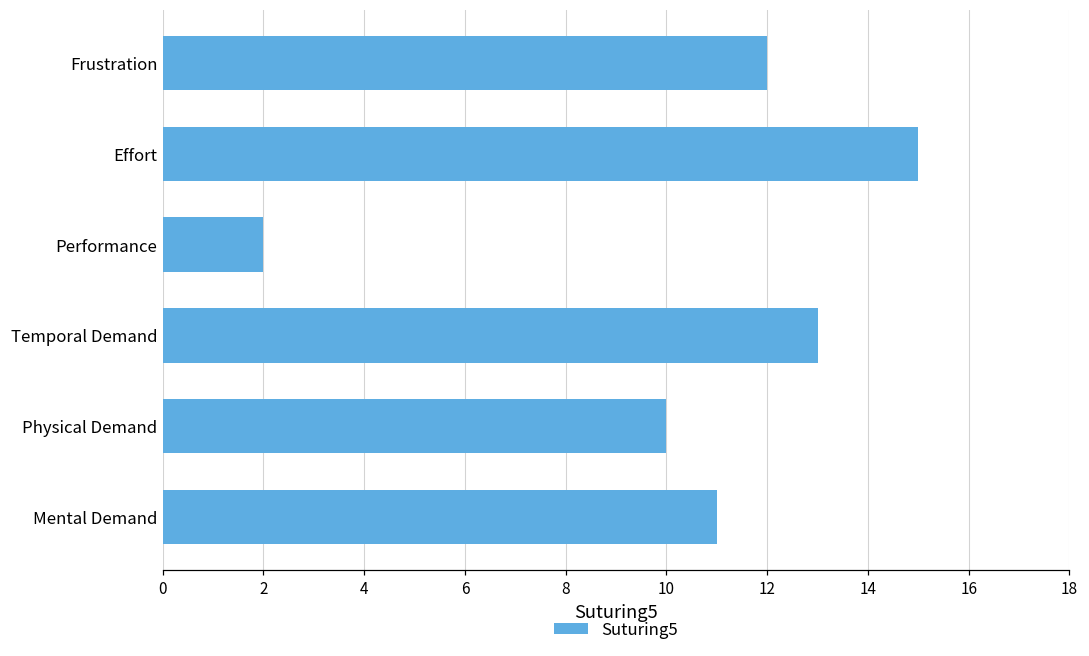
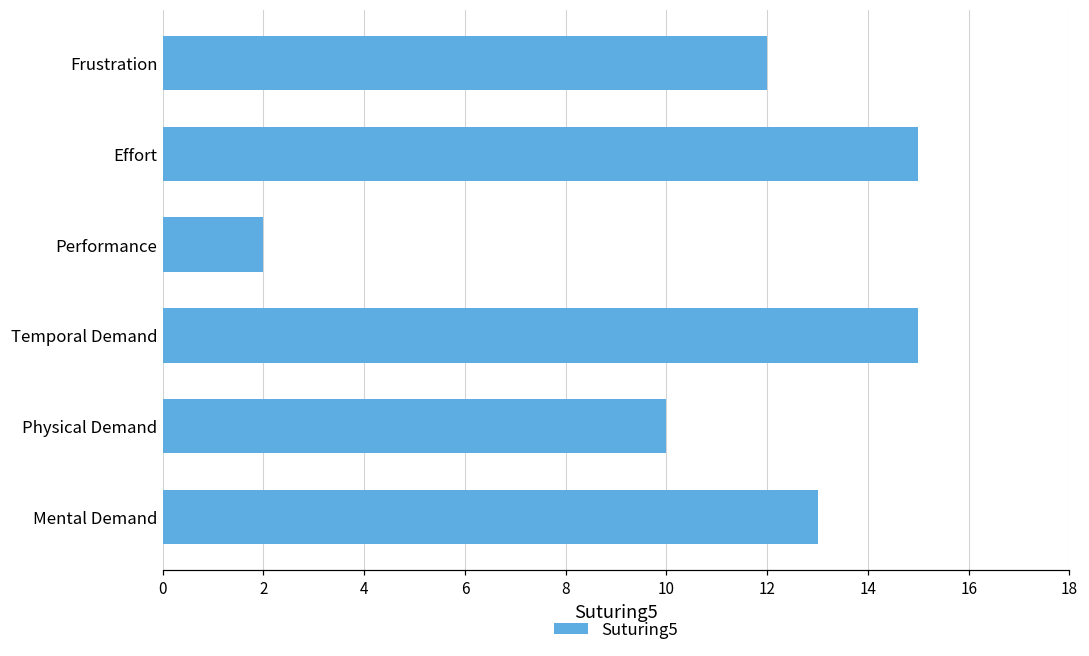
Temporal Demand: 13 -> 15
Mental Demand: 11 -> 13
